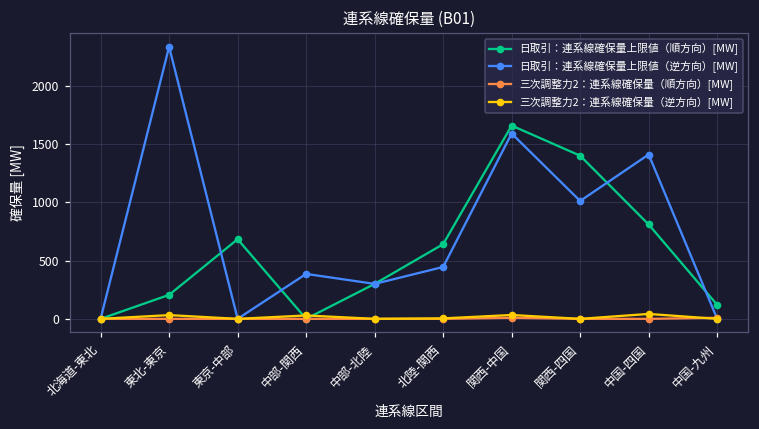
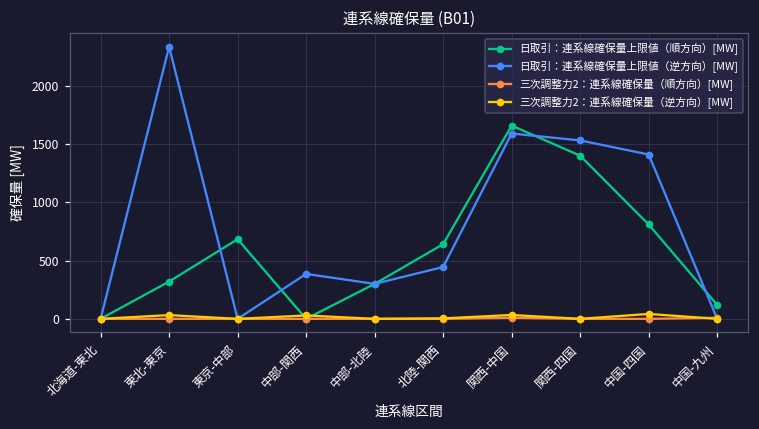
日取引：連系線確保量上限値（順方向）[MW], 東北-東京: 210 -> 320
日取引：連系線確保量上限値（逆方向）[MW], 関西-四国: 1010 -> 1530
